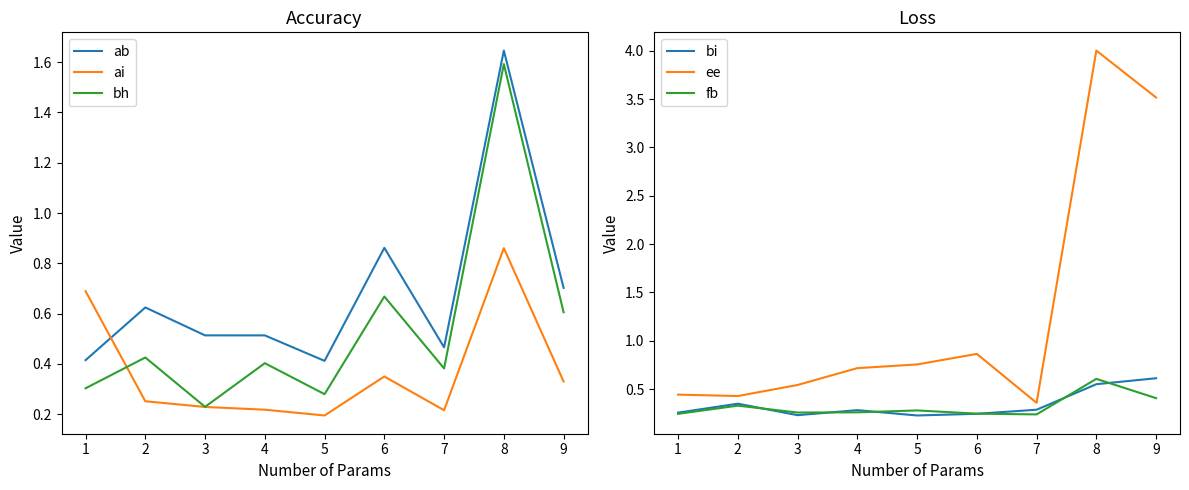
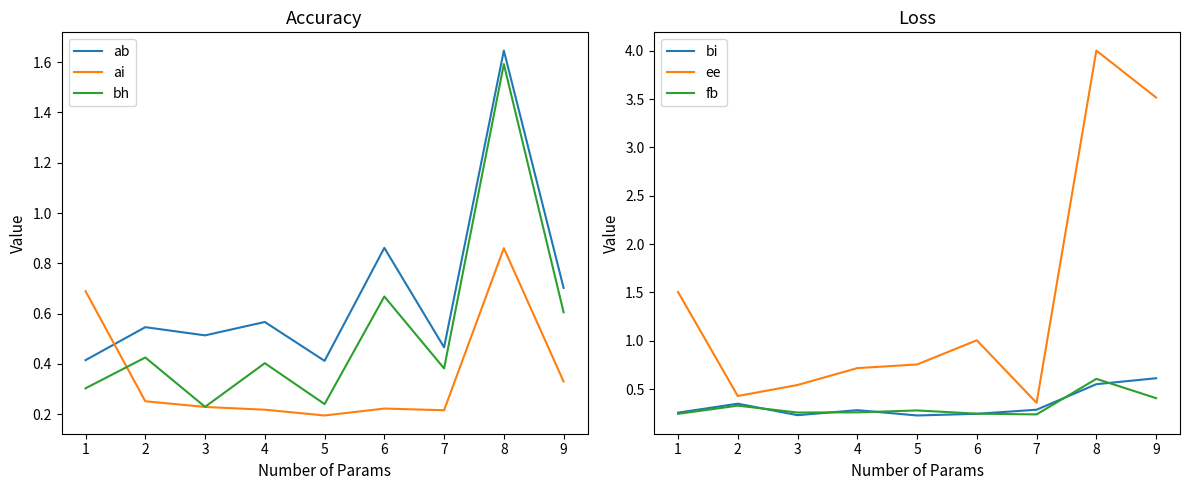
Accuracy, ab, 2: 0.62 -> 0.55
Accuracy, ab, 4: 0.51 -> 0.57
Accuracy, bh, 5: 0.28 -> 0.24
Accuracy, ai, 6: 0.35 -> 0.22
Loss, ee, 1: 0.4 -> 1.5
Loss, ee, 6: 0.9 -> 1.0
